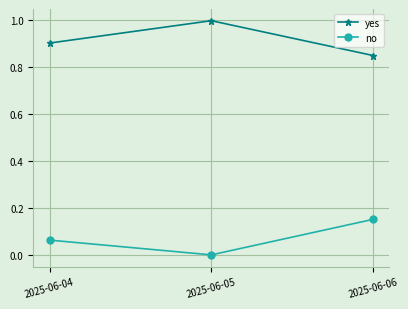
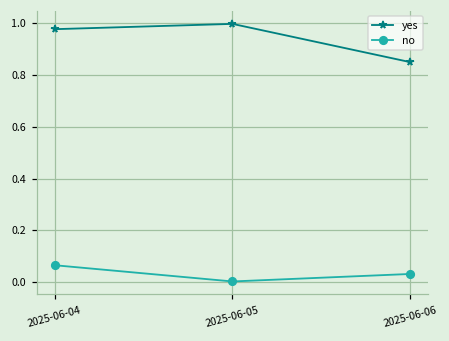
yes, 2025-06-04: 0.90 -> 0.98
no, 2025-06-06: 0.15 -> 0.03
